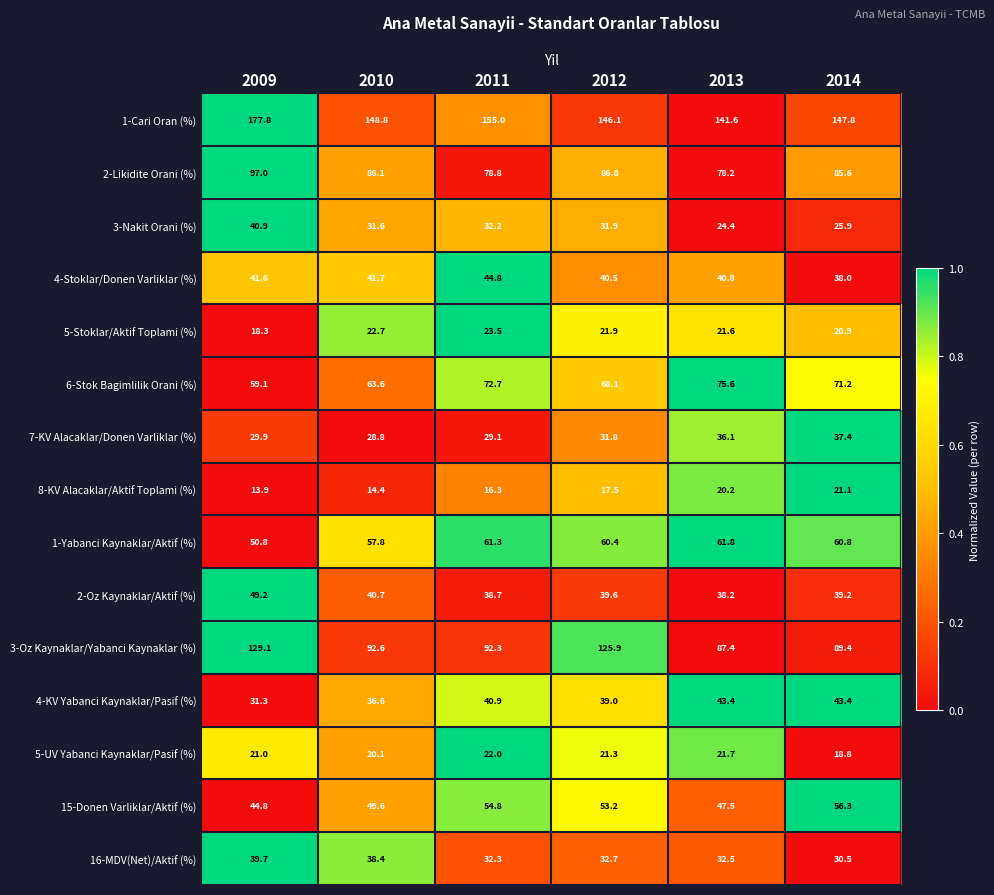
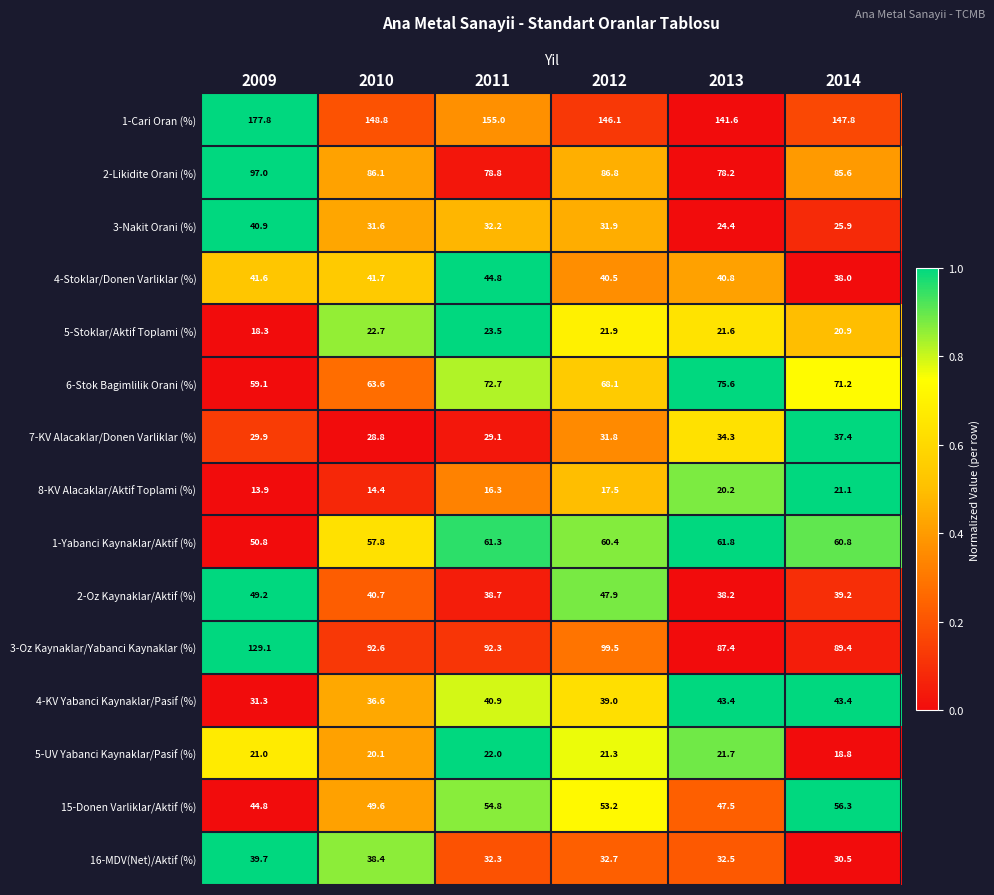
7-KV Alacaklar/Donen Varliklar (%), 2013: 36.1 -> 34.3
2-Oz Kaynaklar/Aktif (%), 2012: 39.6 -> 47.9
3-Oz Kaynaklar/Yabanci Kaynaklar (%), 2012: 125.9 -> 99.5
